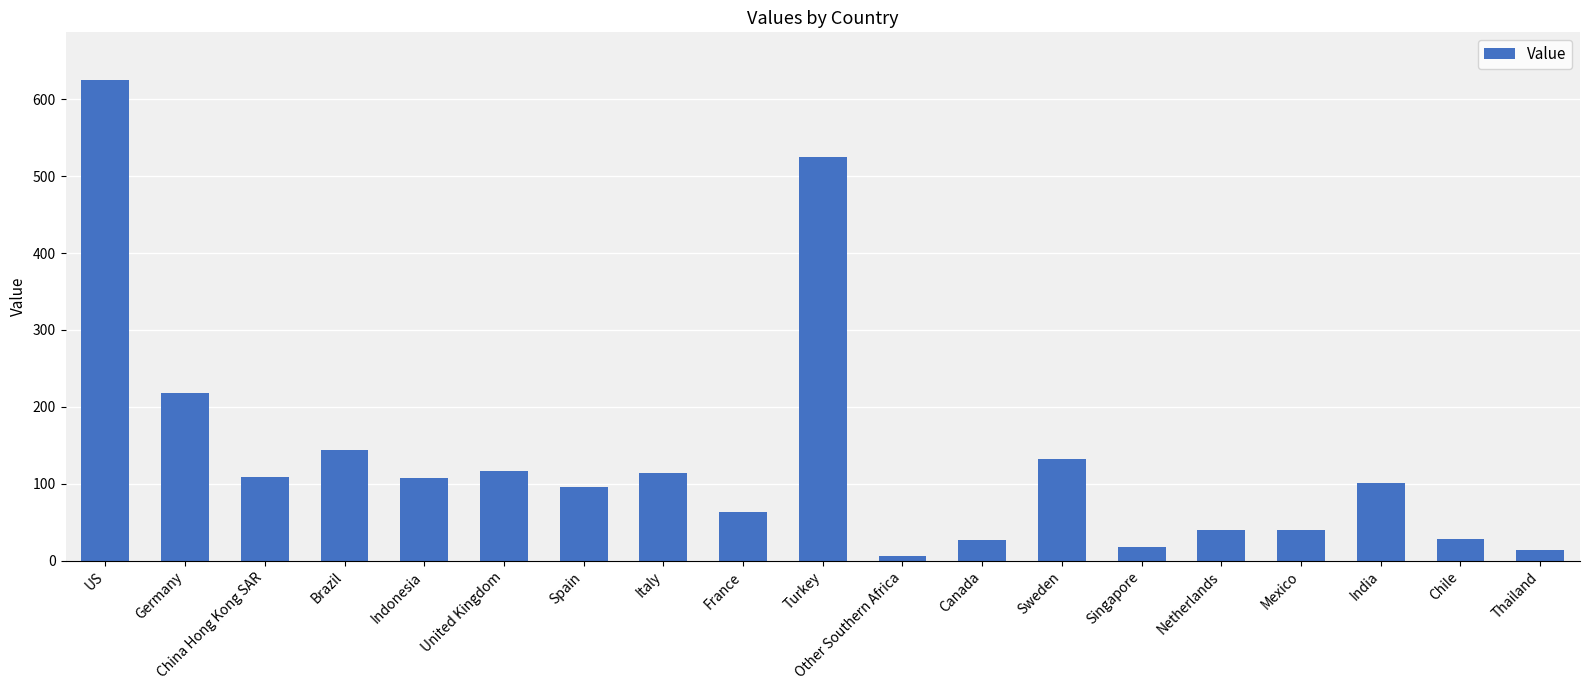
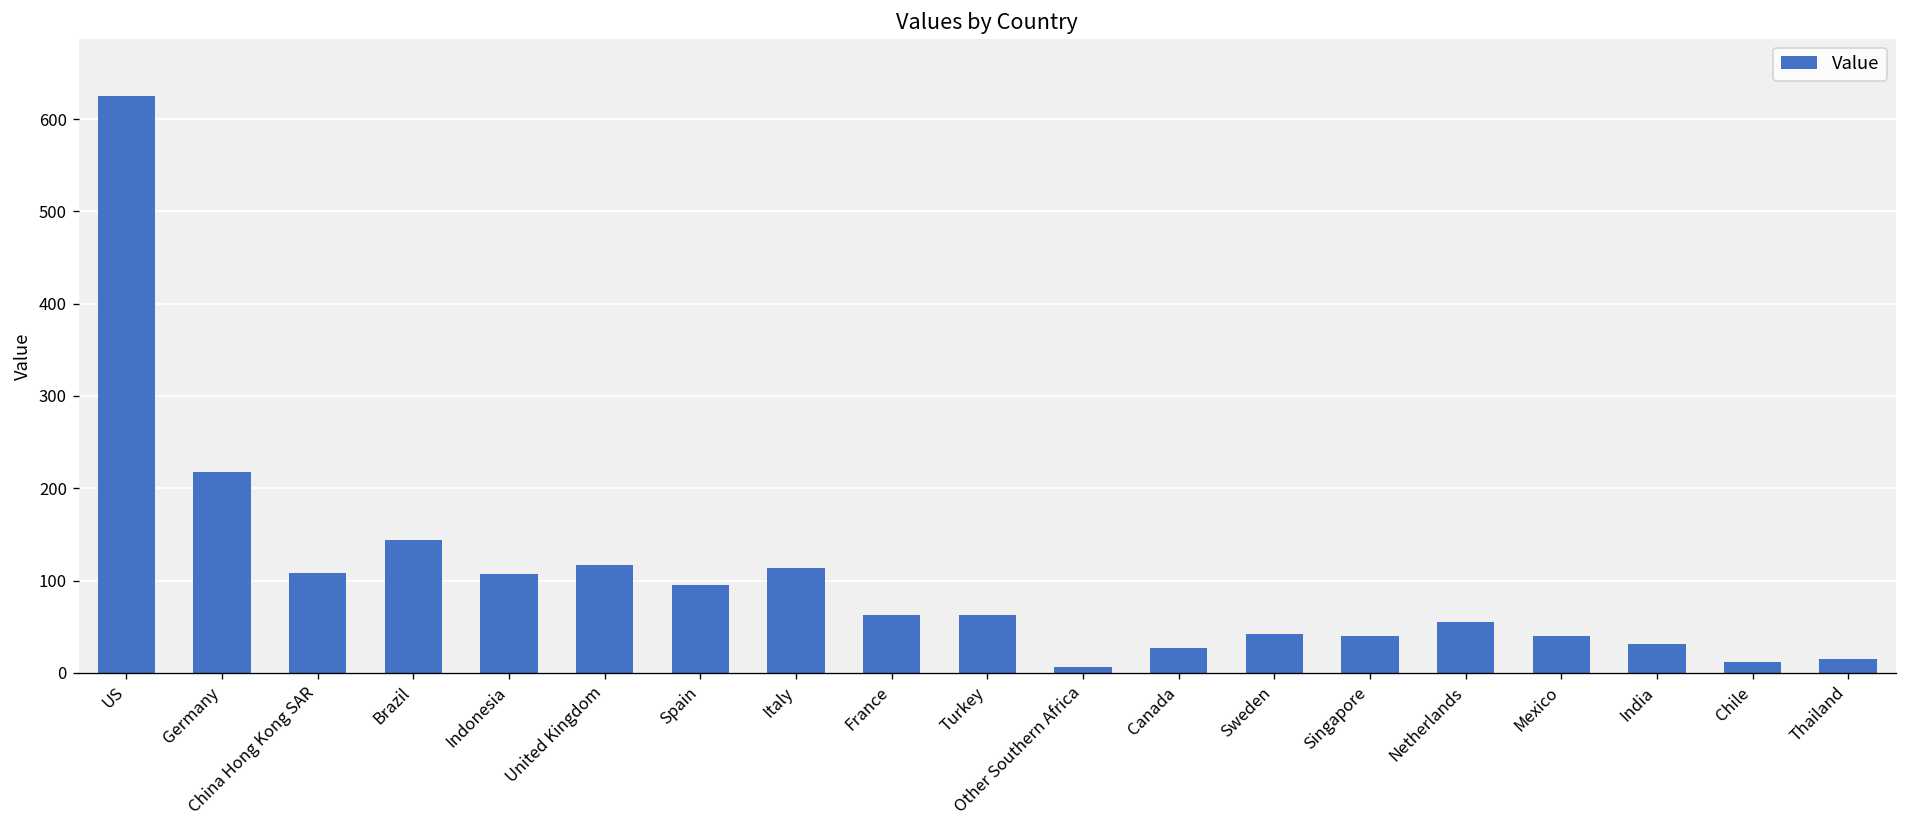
Turkey: 520 -> 60
Sweden: 130 -> 40
Singapore: 20 -> 40
Netherlands: 40 -> 50
India: 100 -> 30
Chile: 30 -> 10
